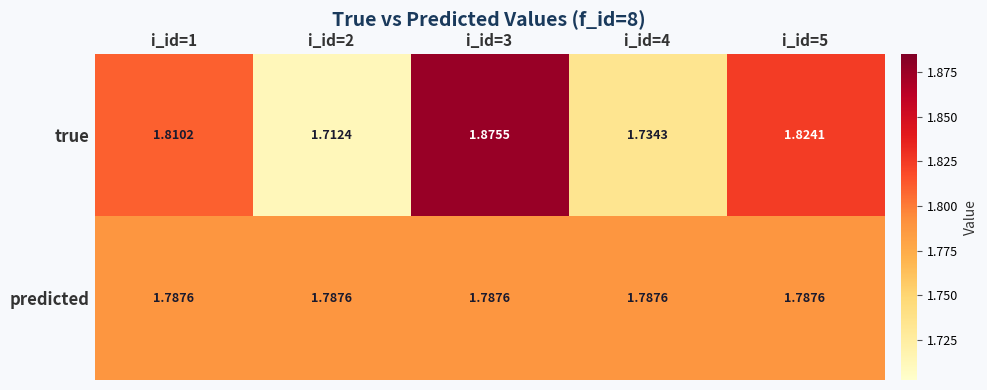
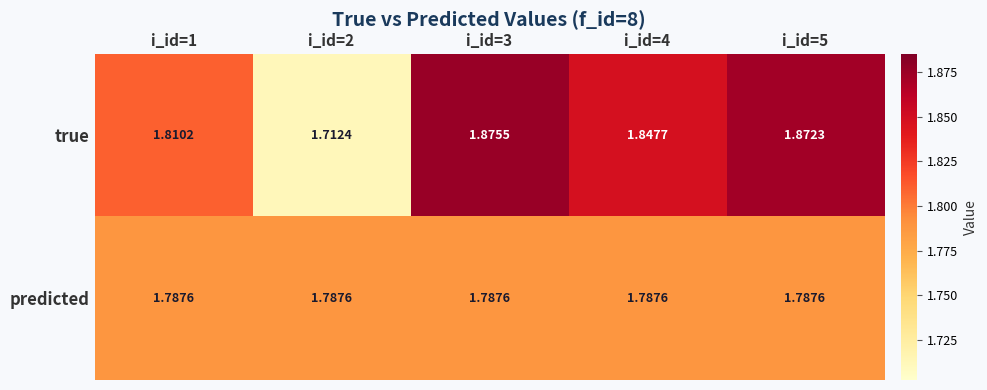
true, i_id=4: 1.7343 -> 1.8477
true, i_id=5: 1.8241 -> 1.8723
